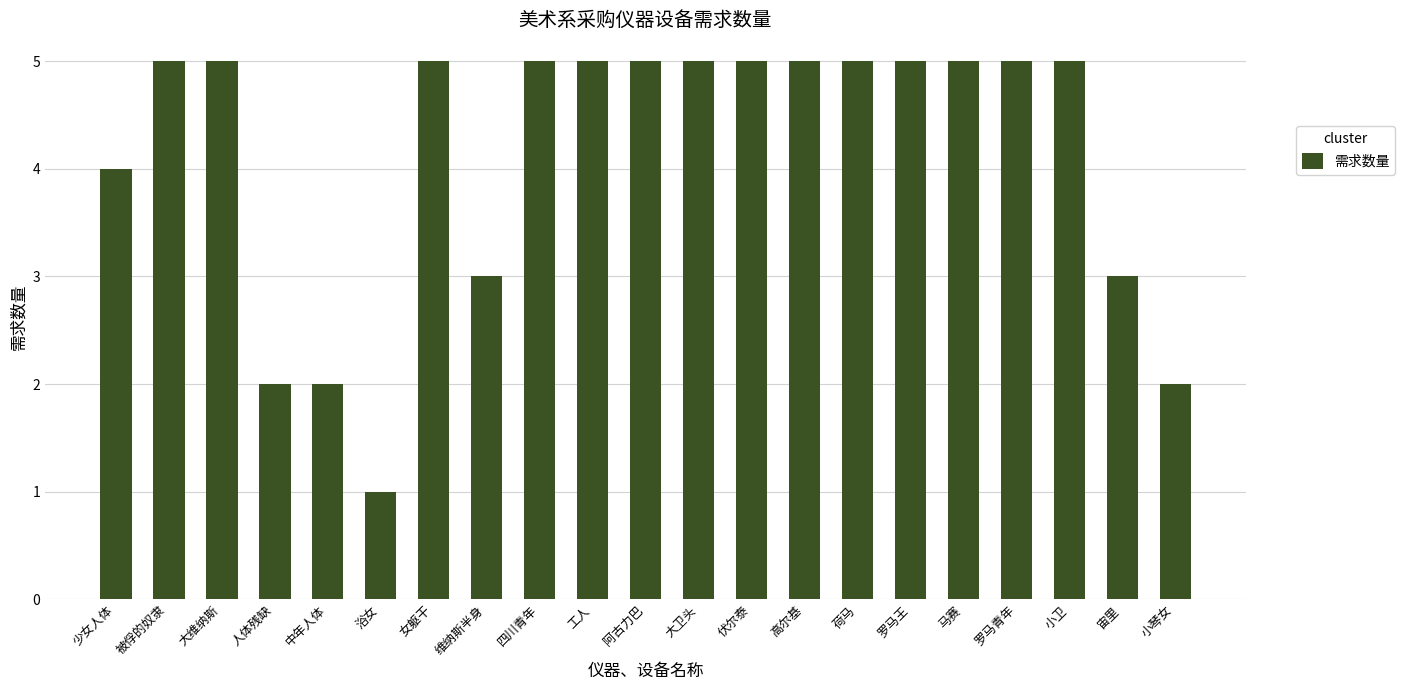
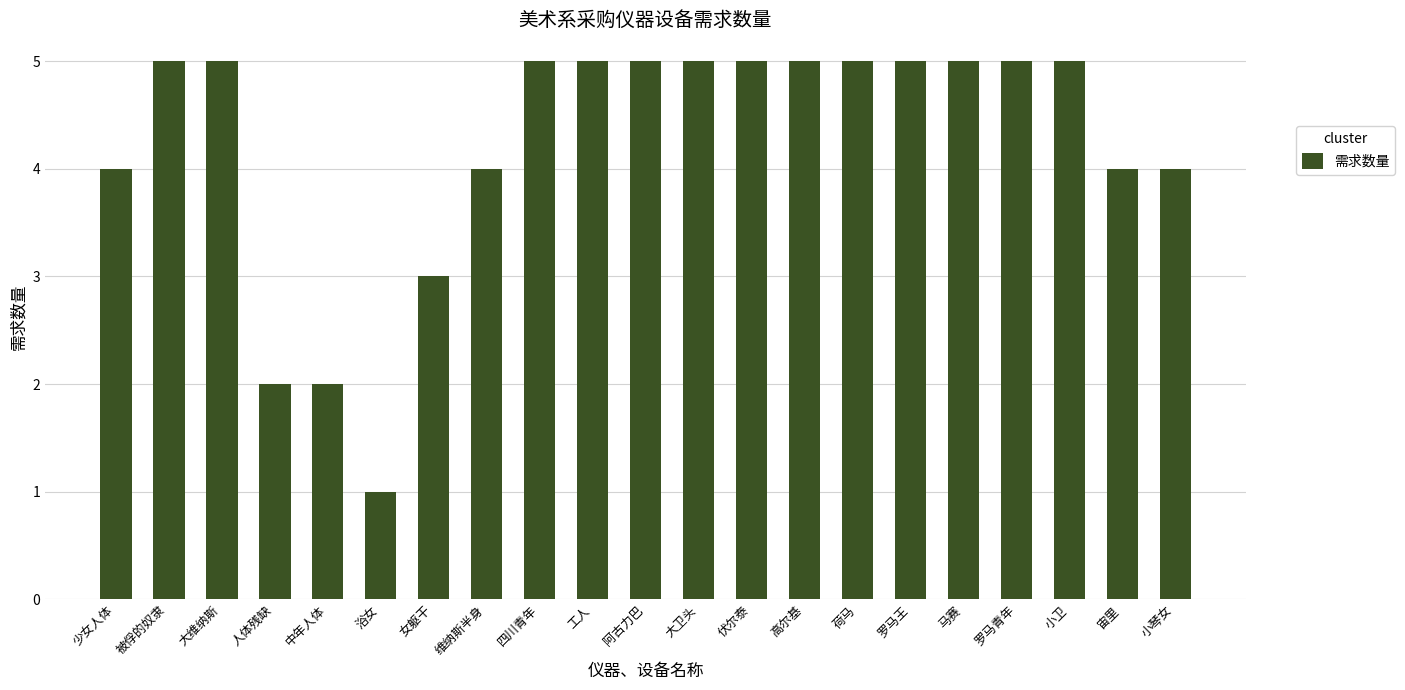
女躯干: 5 -> 3
维纳斯半身: 3 -> 4
宙里: 3 -> 4
小琴女: 2 -> 4
